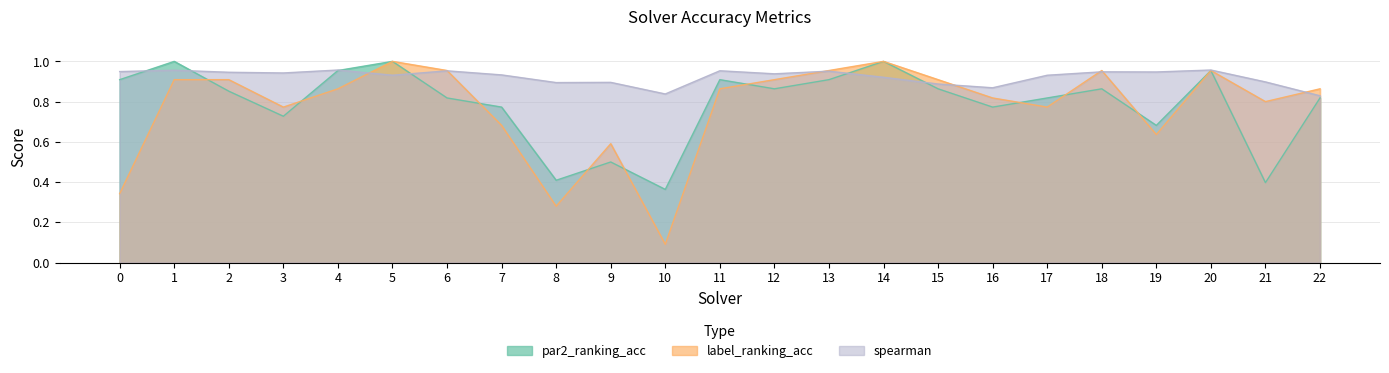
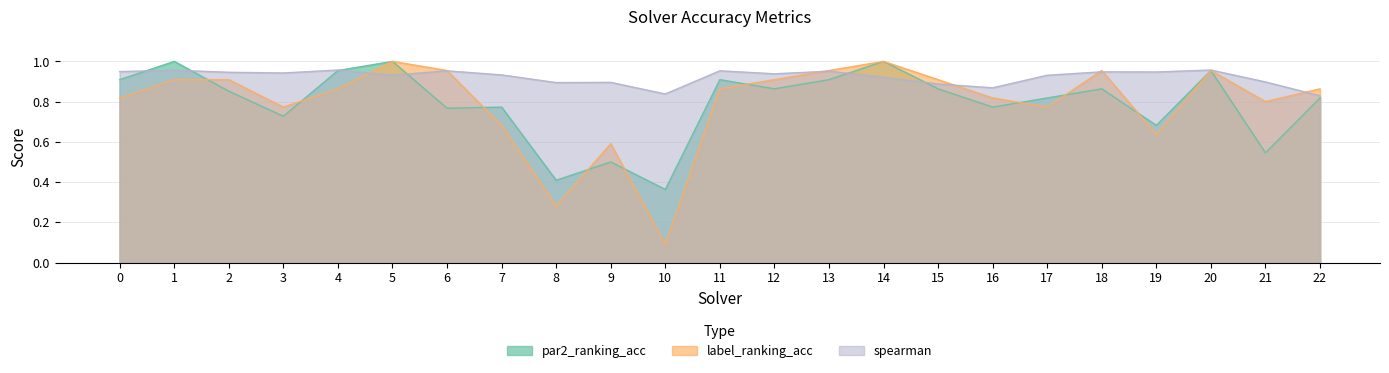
label_ranking_acc, 0: 0.34 -> 0.82
par2_ranking_acc, 6: 0.82 -> 0.77
par2_ranking_acc, 21: 0.40 -> 0.55
